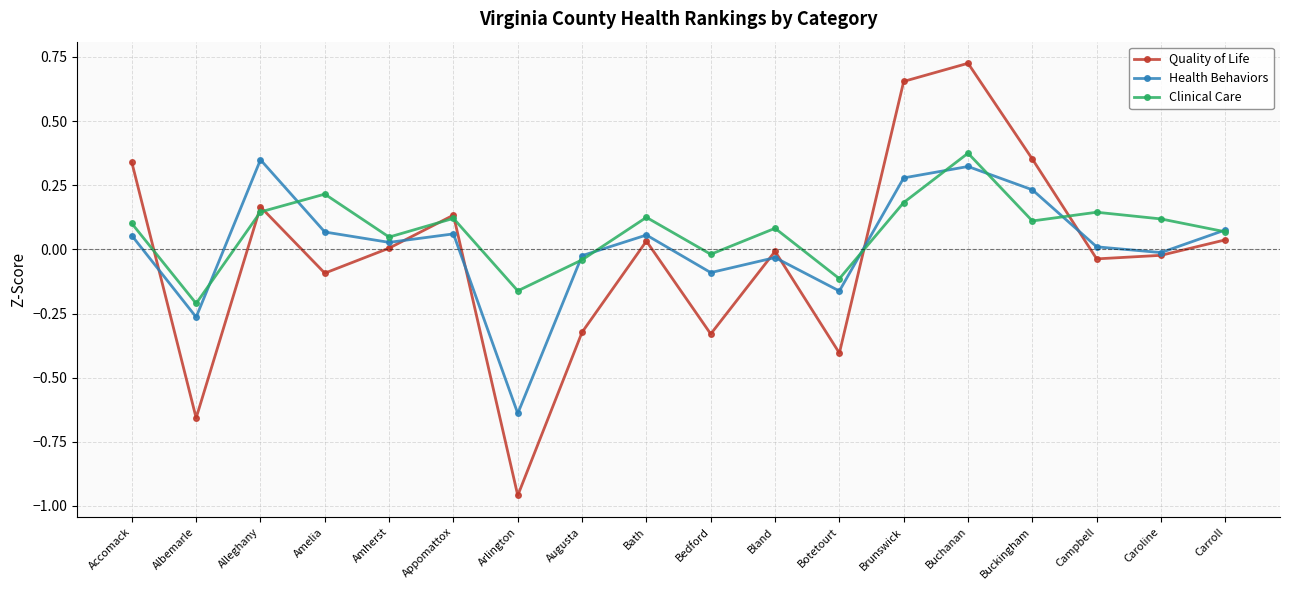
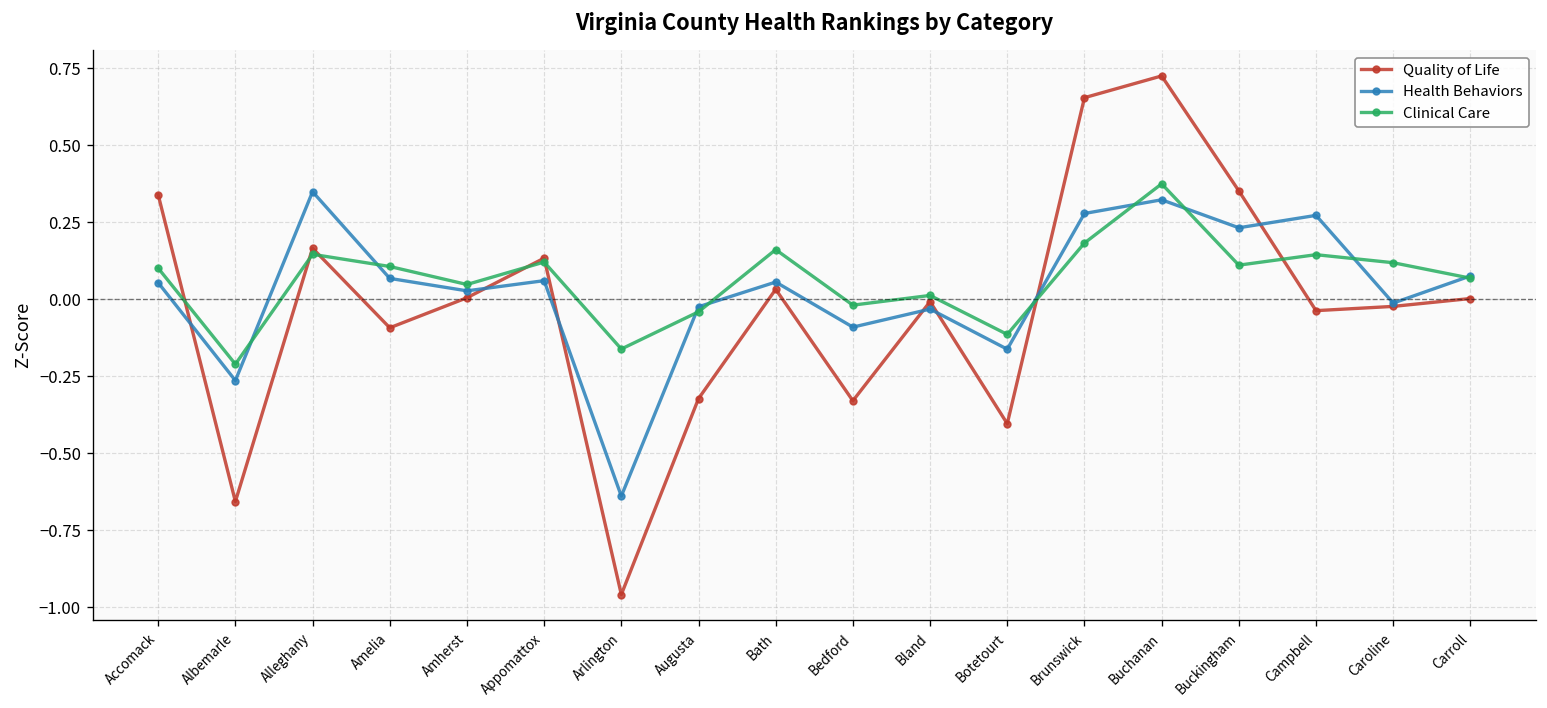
Clinical Care, Amelia: 0.22 -> 0.11
Clinical Care, Bath: 0.12 -> 0.16
Clinical Care, Bland: 0.08 -> 0.01
Health Behaviors, Campbell: 0.01 -> 0.27
Quality of Life, Carroll: 0.04 -> 0.00
